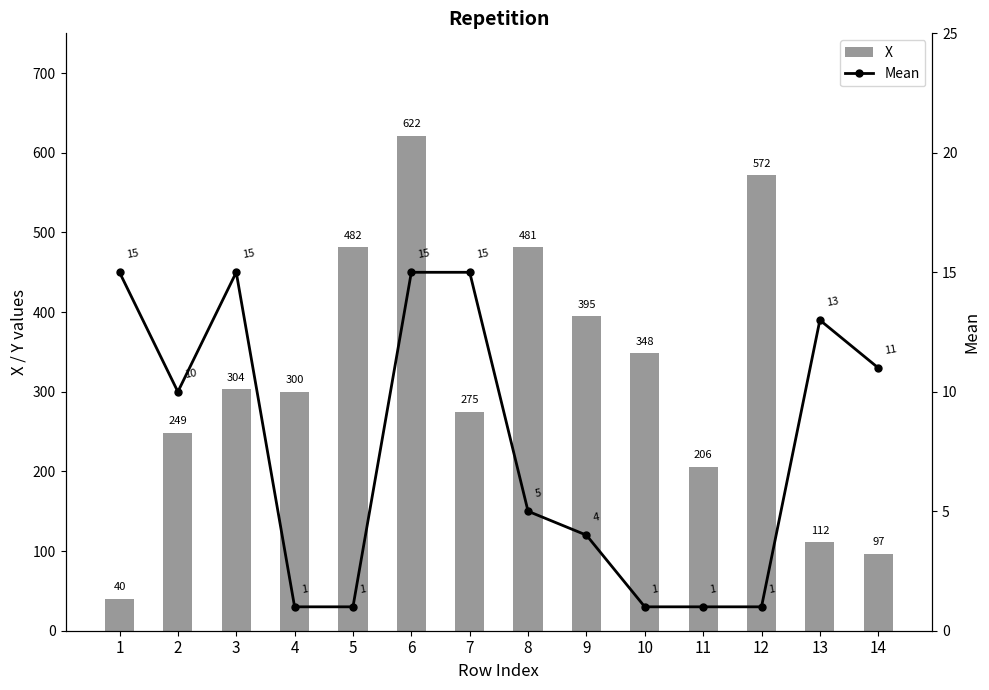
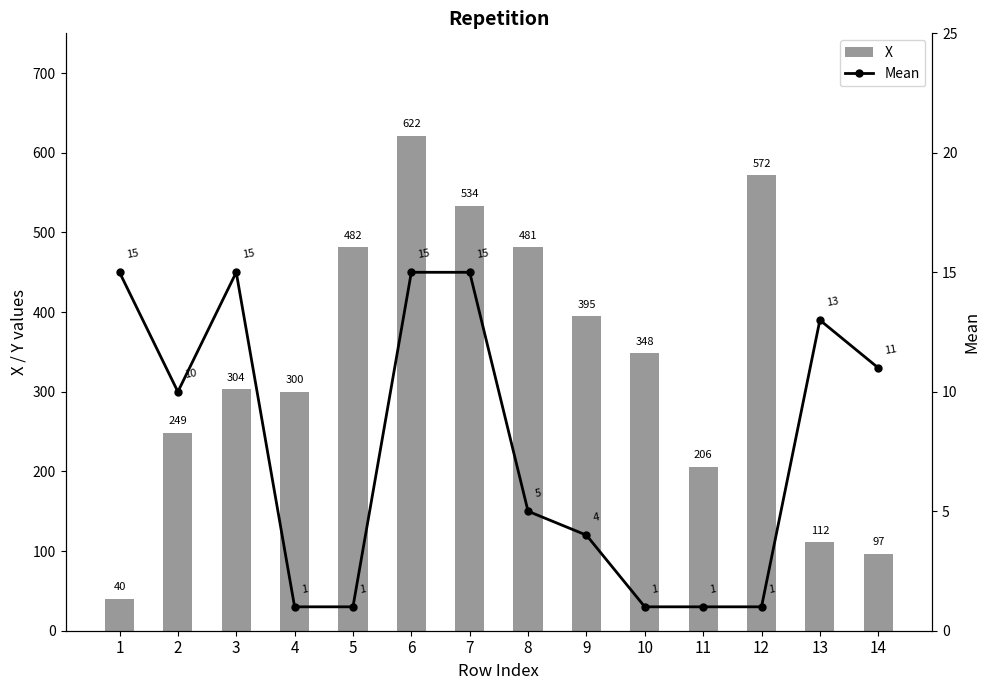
X, 7: 275 -> 534
